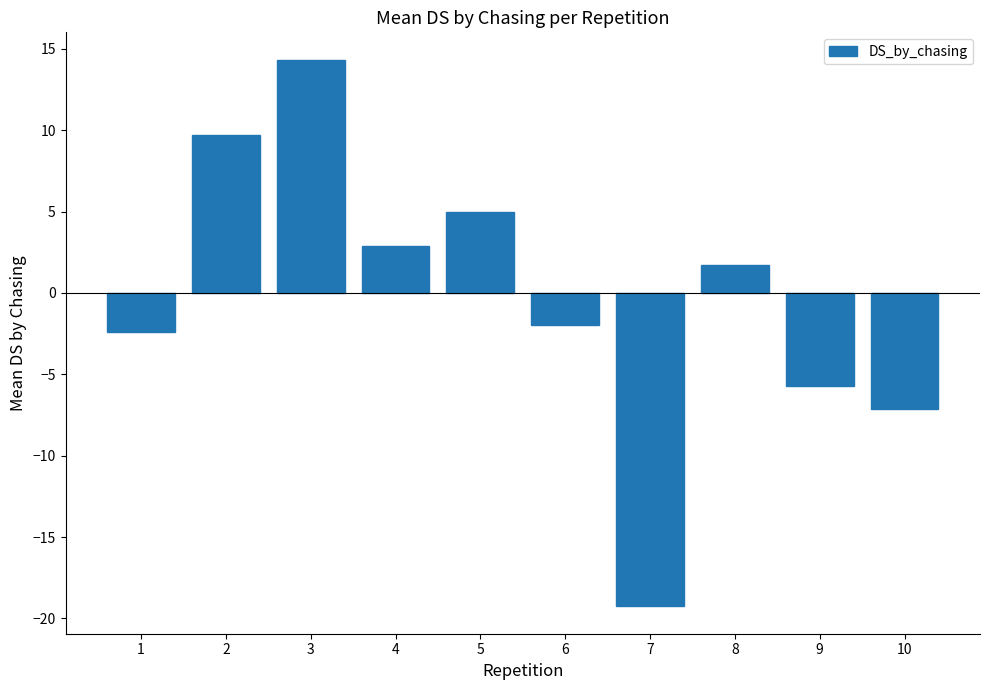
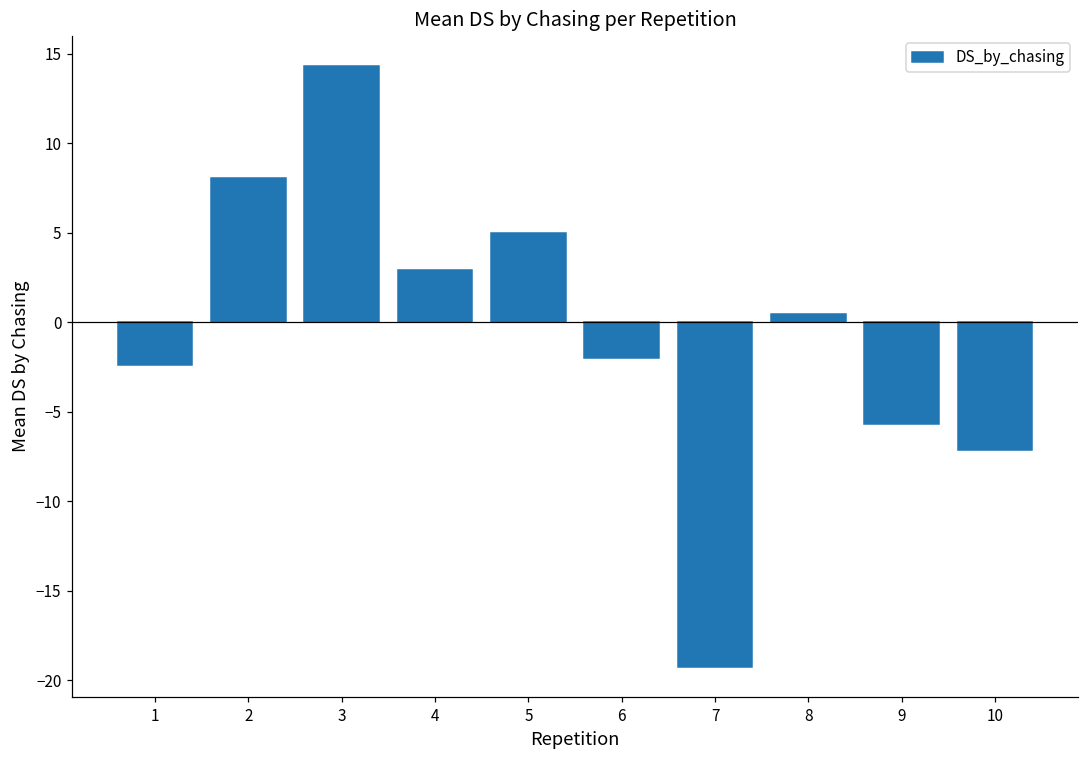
2: 9.7 -> 8.1
8: 1.7 -> 0.4
